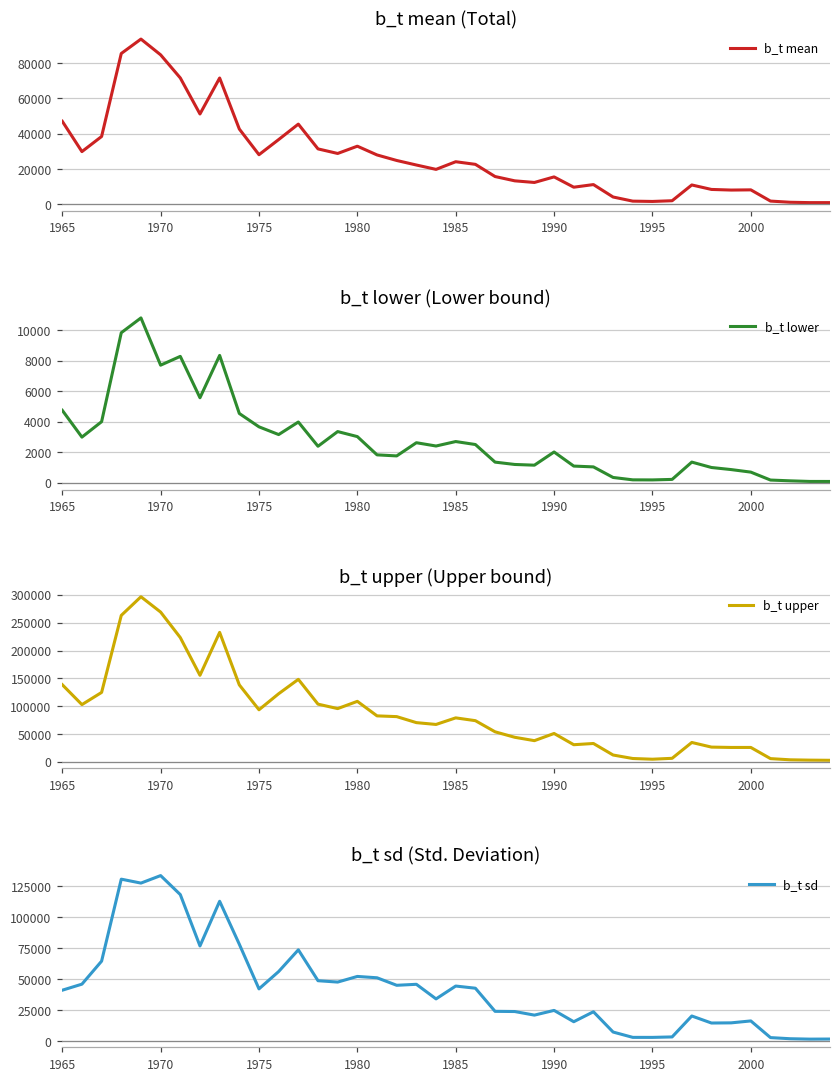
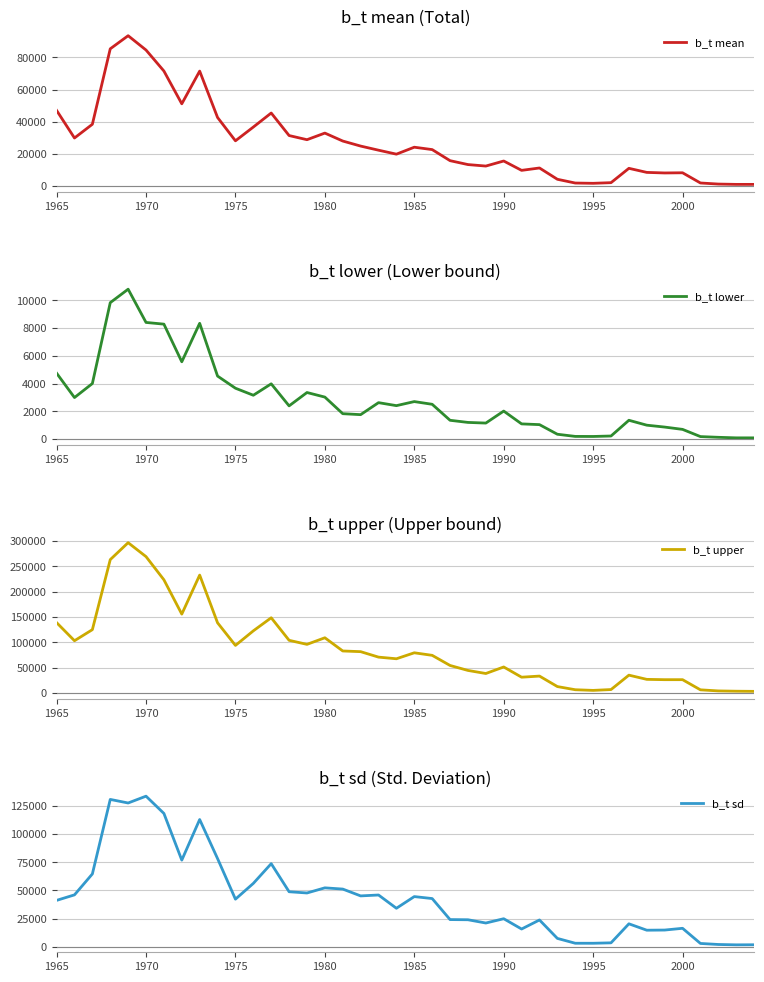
b_t lower (Lower bound), 1970: 7700 -> 8400
